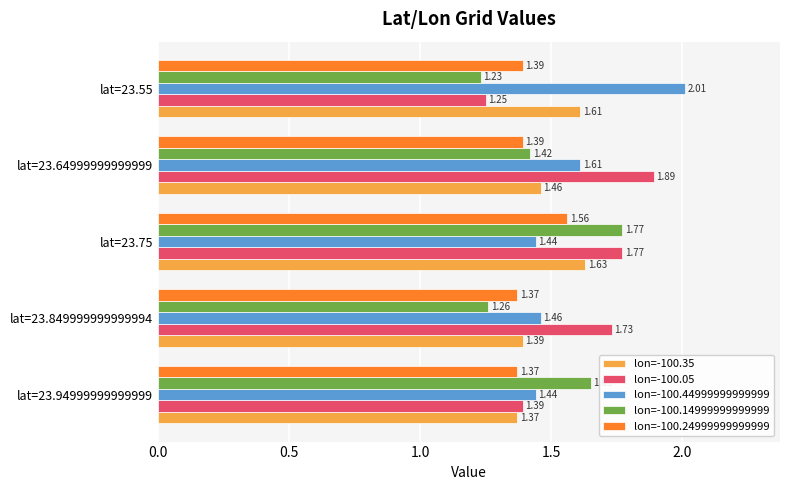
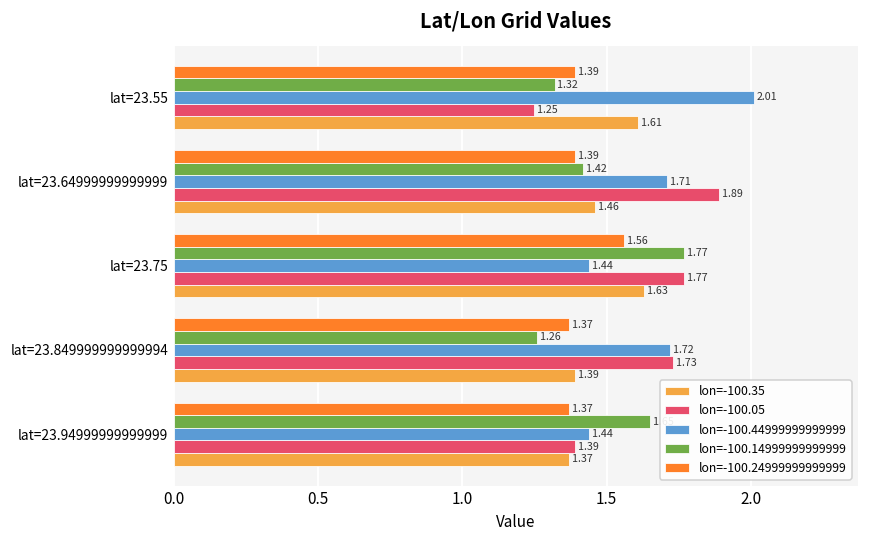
lon=-100.14999999999999, lat=23.55: 1.23 -> 1.32
lon=-100.44999999999999, lat=23.64999999999999: 1.61 -> 1.71
lon=-100.44999999999999, lat=23.849999999999994: 1.46 -> 1.72
